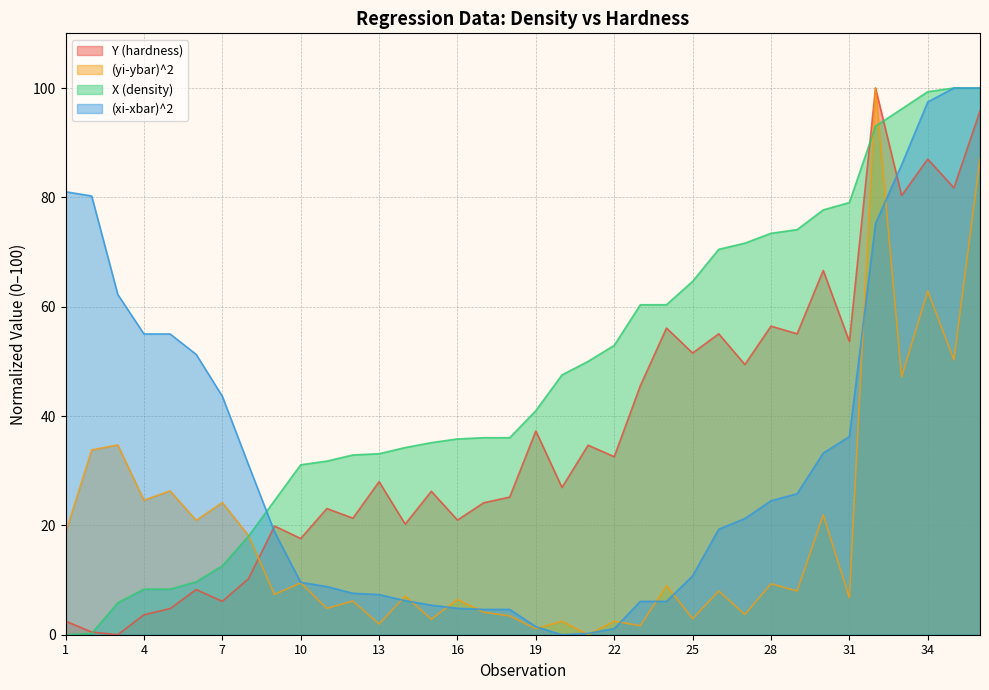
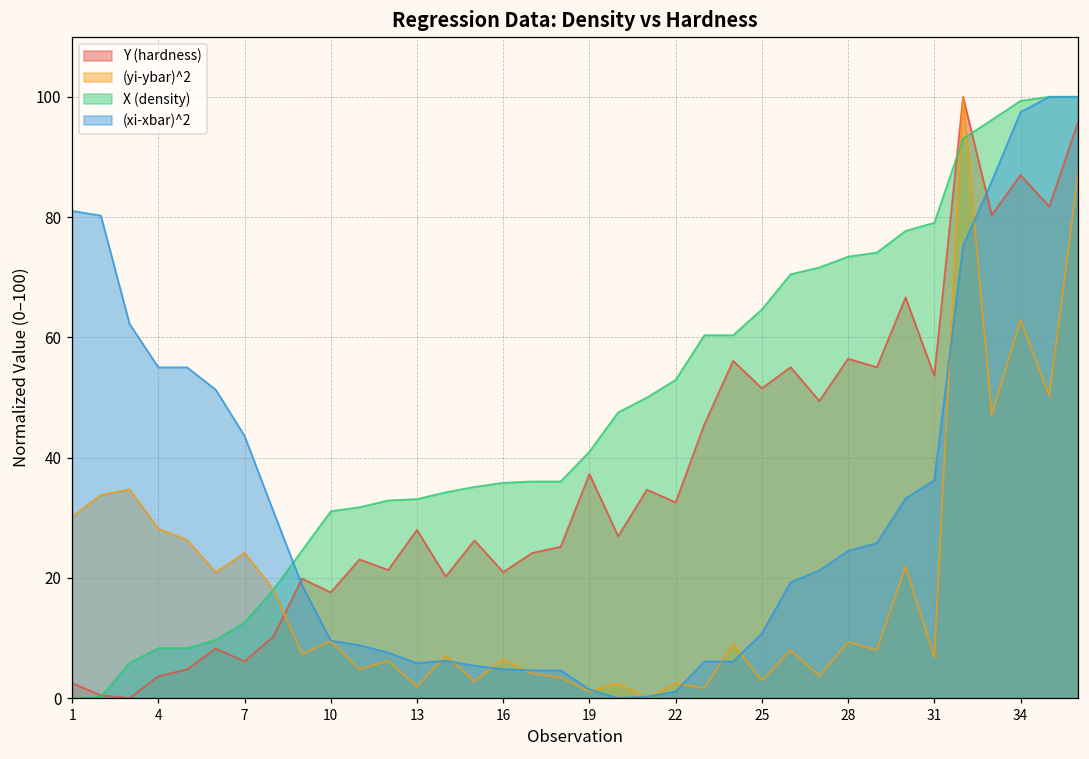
(yi-ybar)^2, 1: 19 -> 30
(yi-ybar)^2, 4: 25 -> 28
(xi-xbar)^2, 13: 7 -> 6
